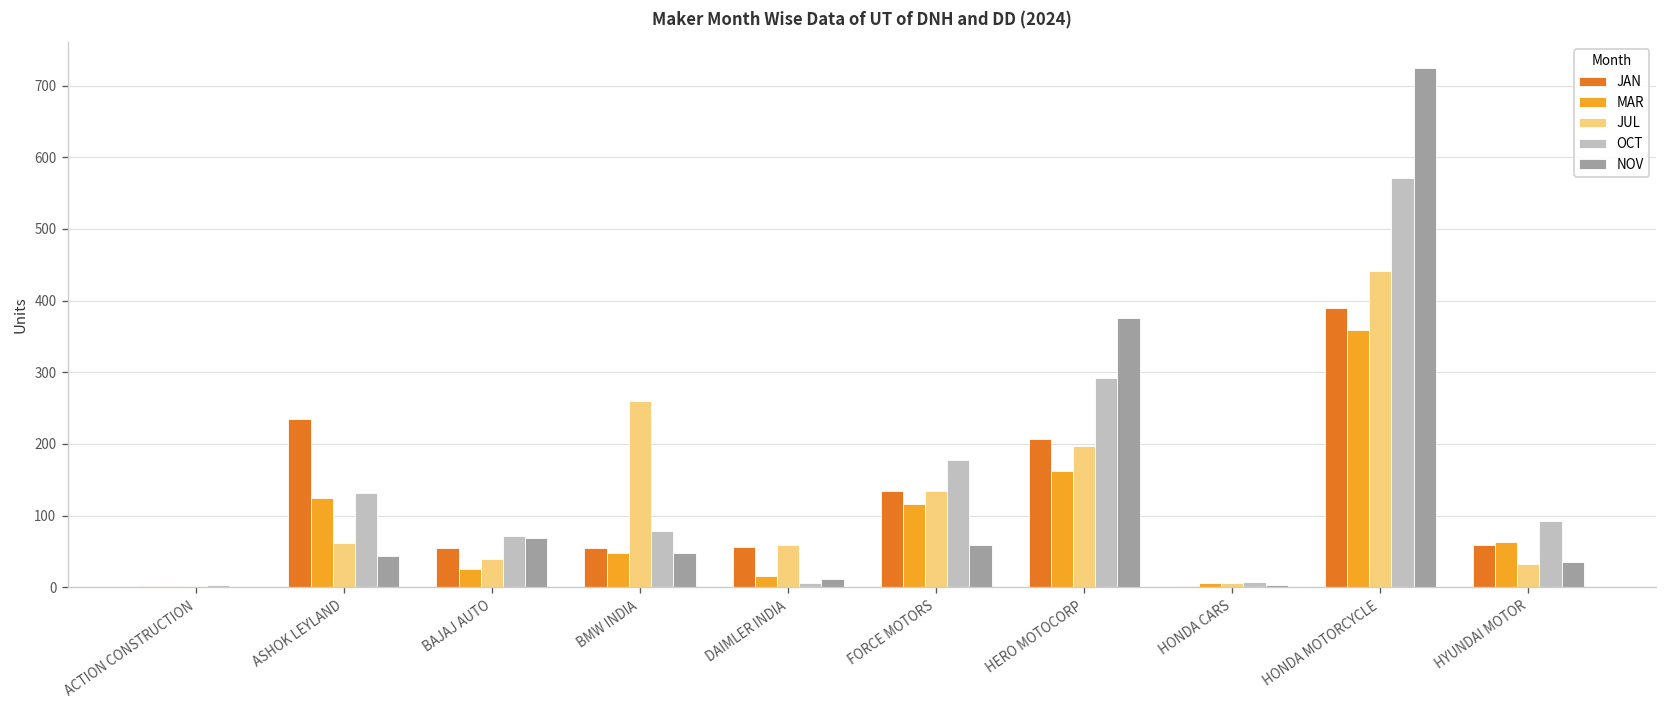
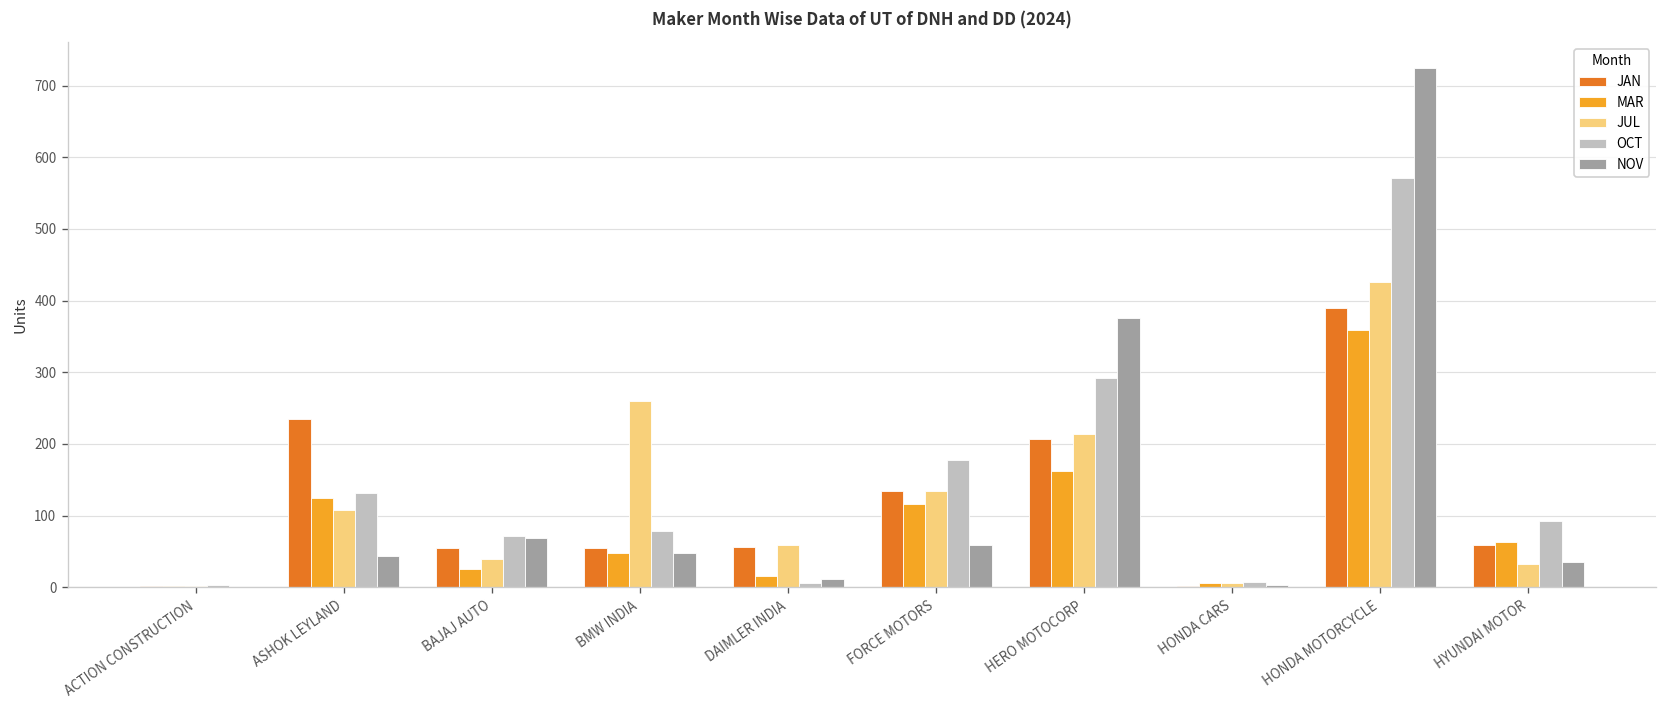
JUL, ASHOK LEYLAND: 60 -> 110
JUL, HERO MOTOCORP: 200 -> 210
JUL, HONDA MOTORCYCLE: 440 -> 430
